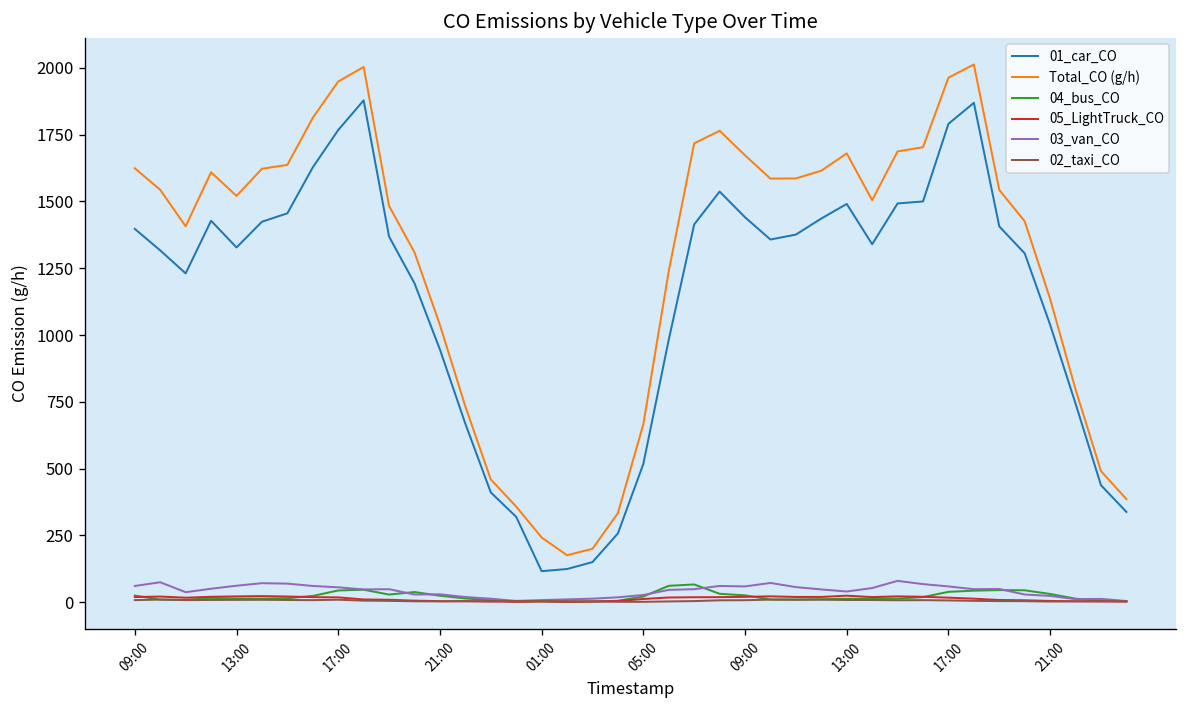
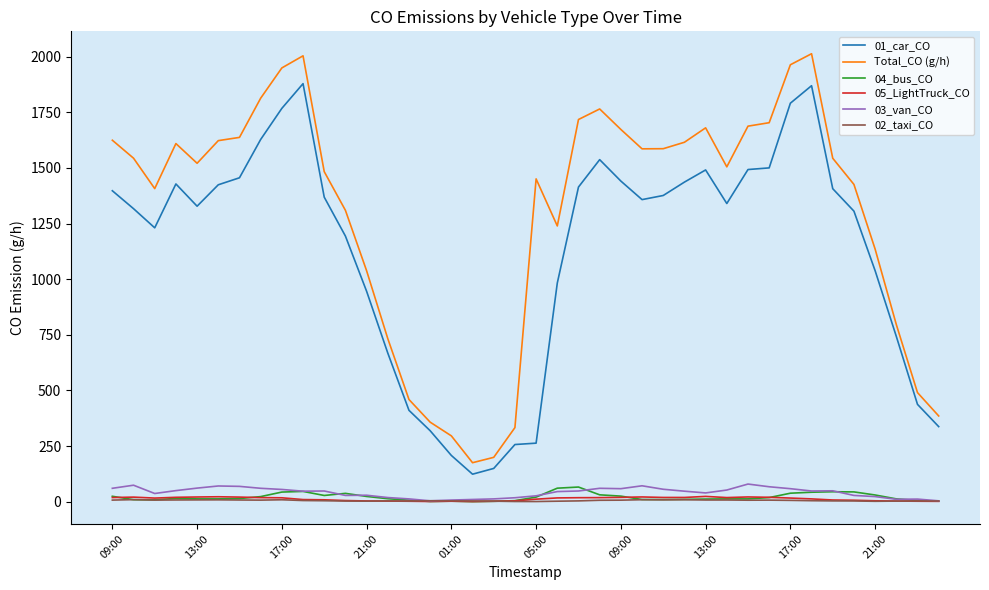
01_car_CO, 01:00: 120 -> 210
Total_CO (g/h), 01:00: 240 -> 300
01_car_CO, 05:00: 520 -> 260
Total_CO (g/h), 05:00: 670 -> 1450
